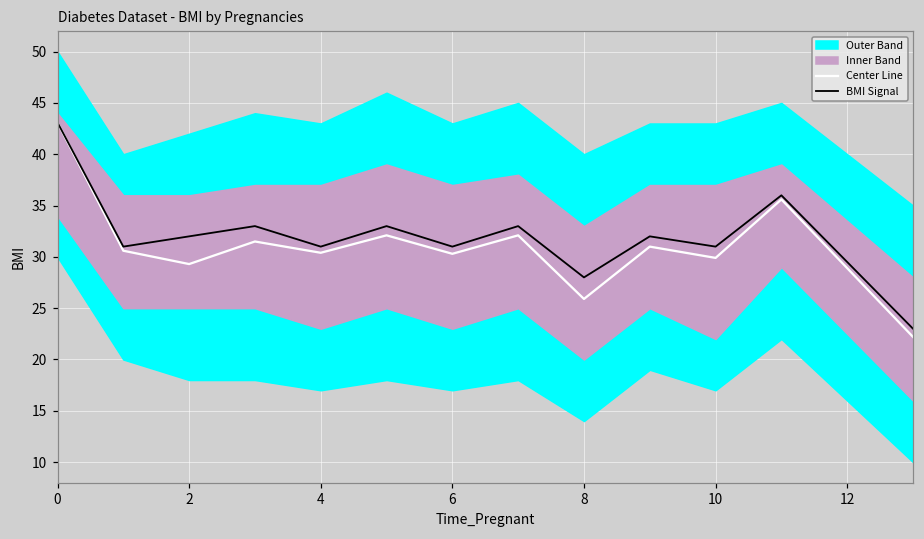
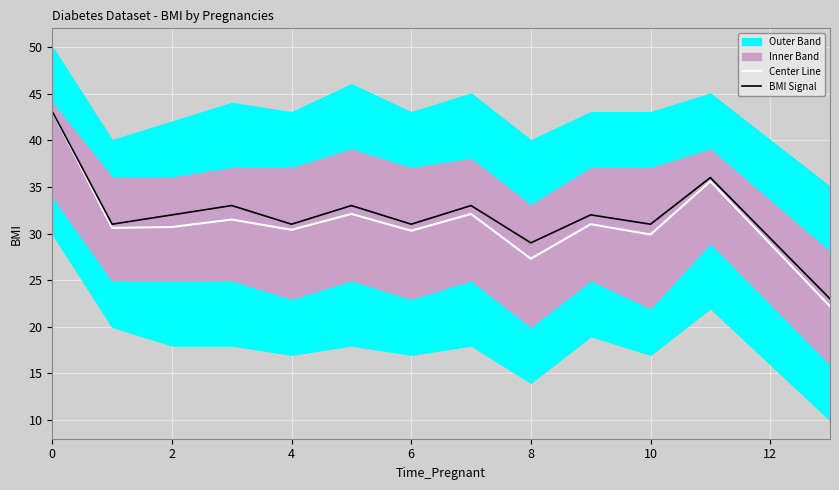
Center Line, 2: 29 -> 31
Center Line, 8: 26 -> 27
BMI Signal, 8: 28 -> 29
